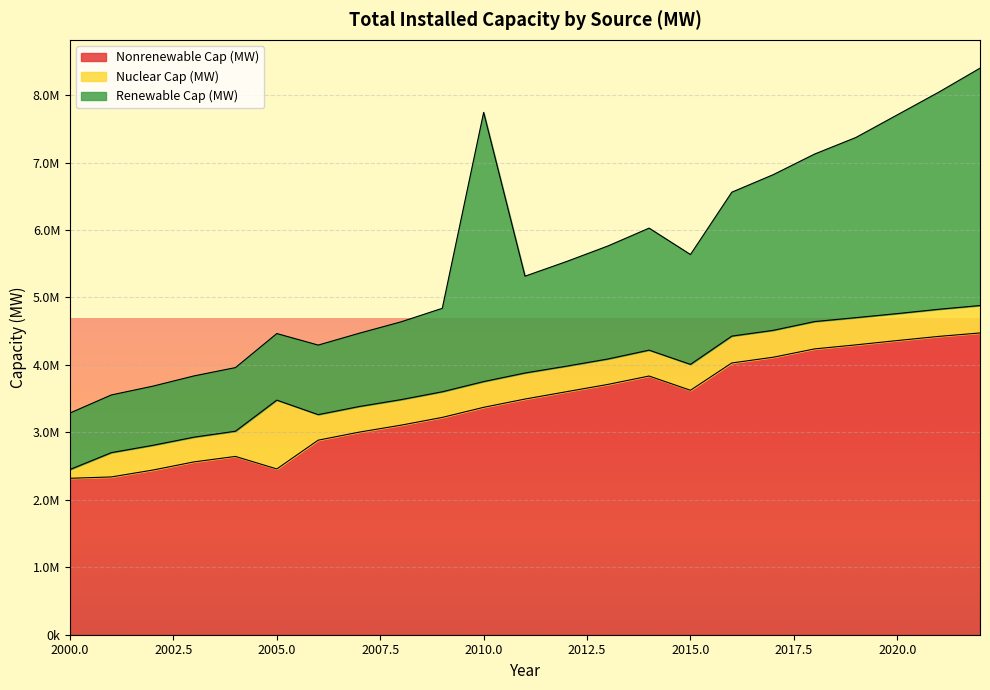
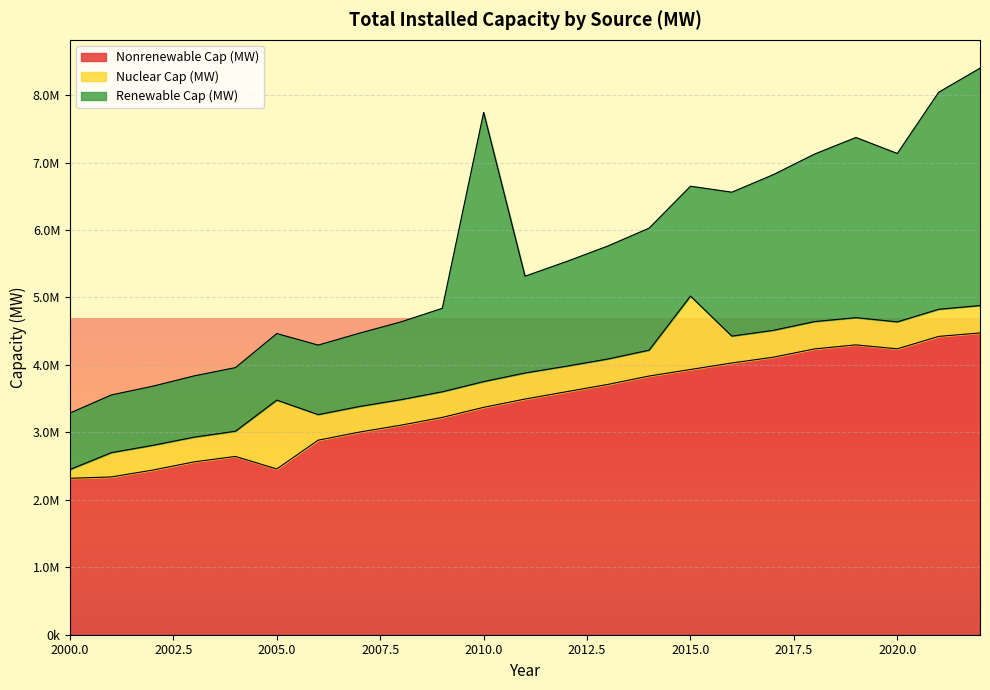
Nonrenewable Cap (MW), 2015.0: 3600000 -> 3900000
Nuclear Cap (MW), 2015.0: 400000 -> 1100000
Nonrenewable Cap (MW), 2020.0: 4400000 -> 4200000
Renewable Cap (MW), 2020.0: 2900000 -> 2500000
